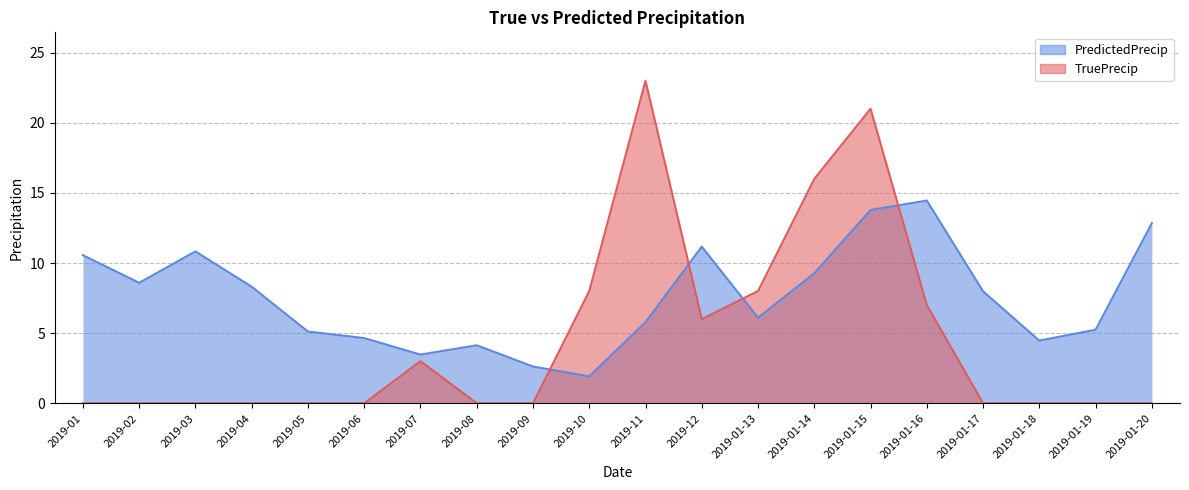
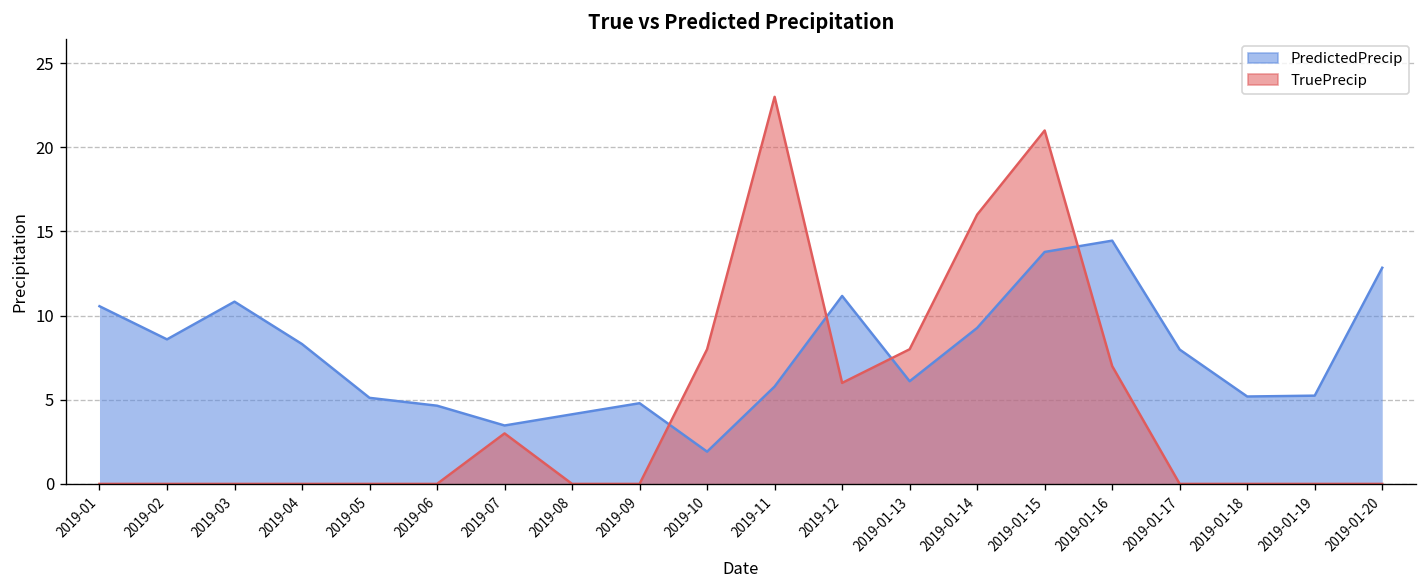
PredictedPrecip, 2019-09: 2.6 -> 4.8
PredictedPrecip, 2019-01-18: 4.5 -> 5.2
